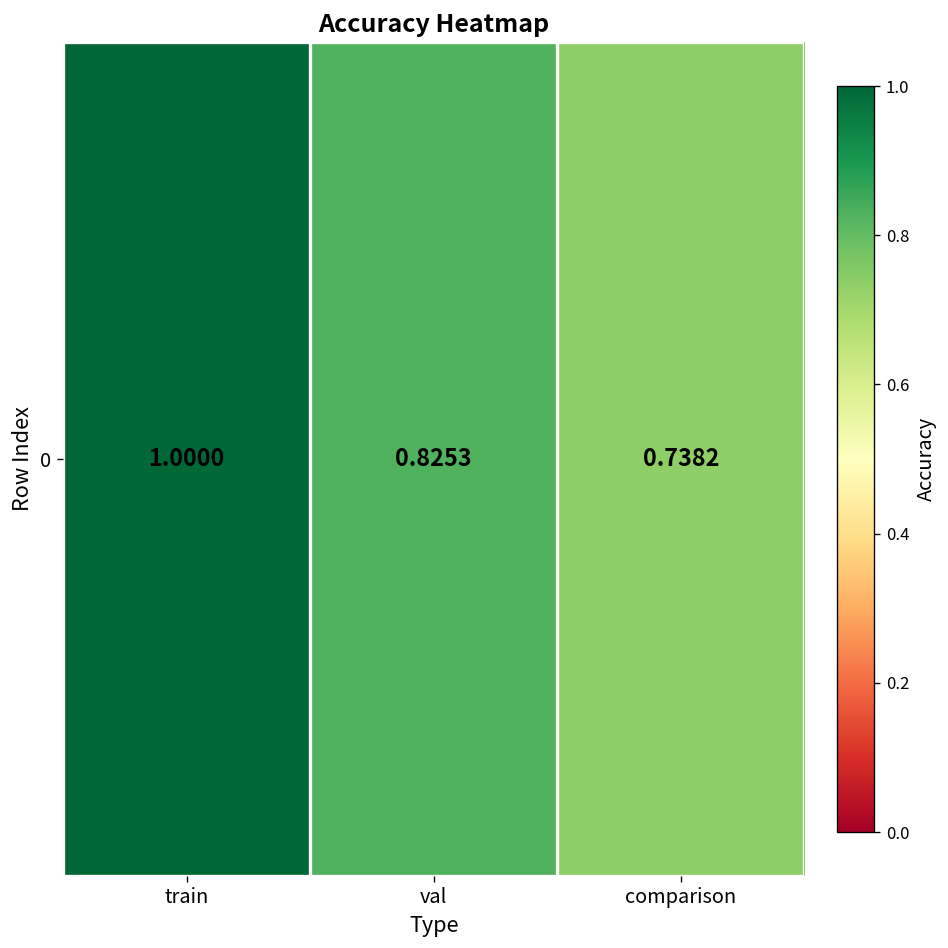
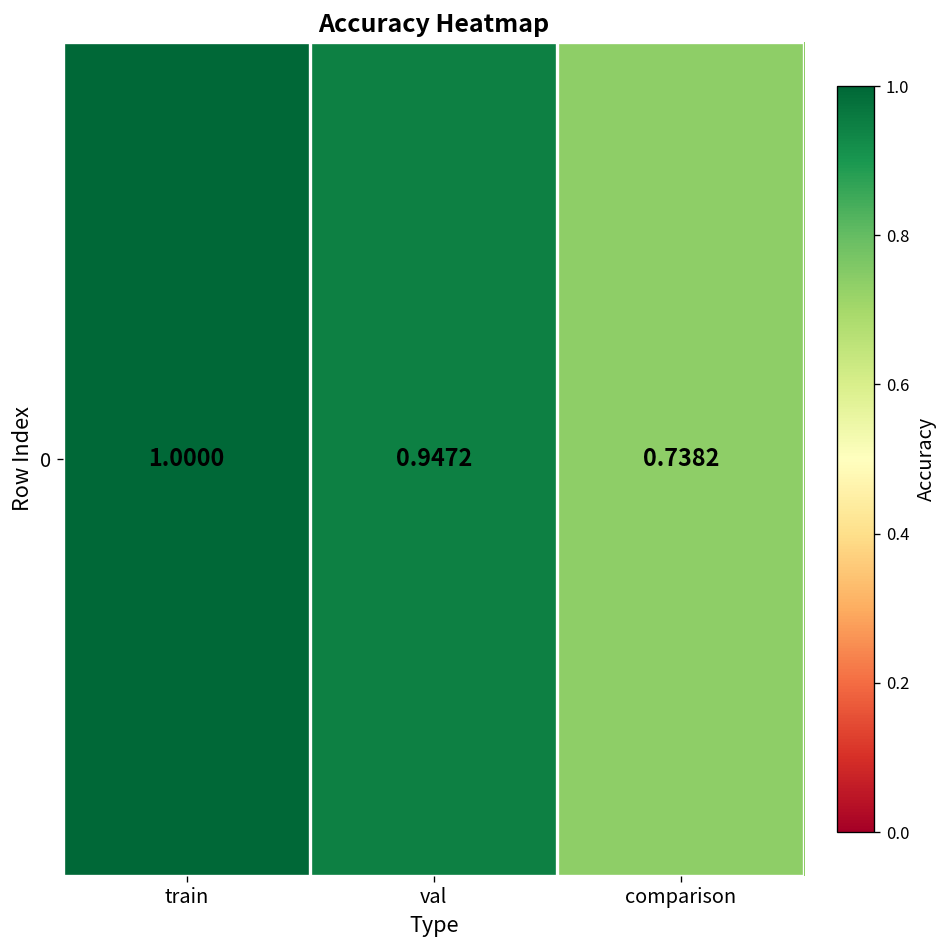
0, val: 0.8253 -> 0.9472
